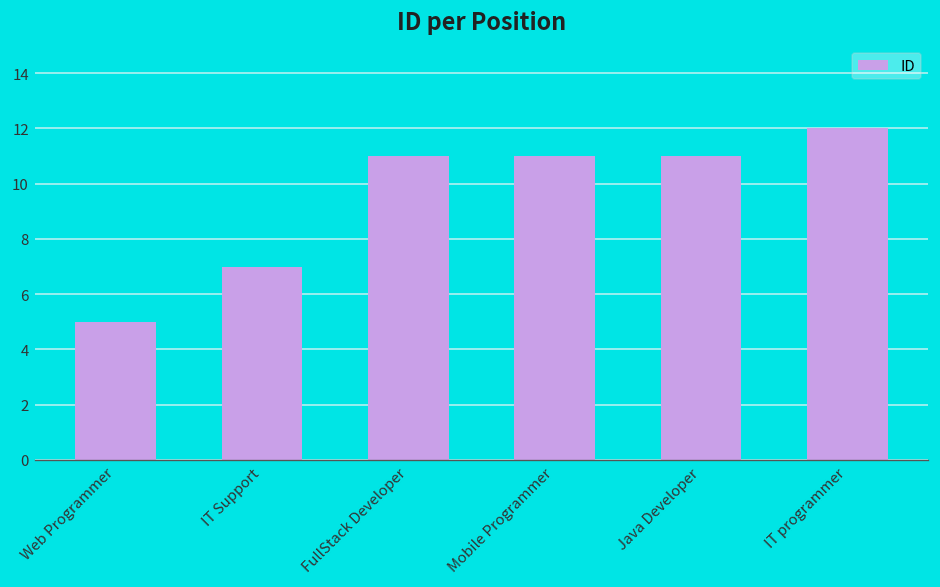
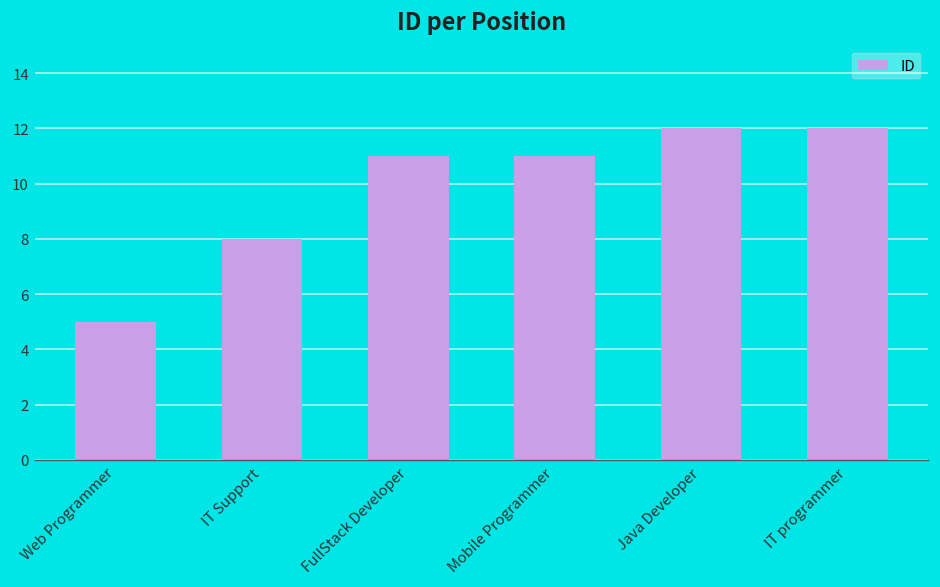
IT Support: 7 -> 8
Java Developer: 11 -> 12
